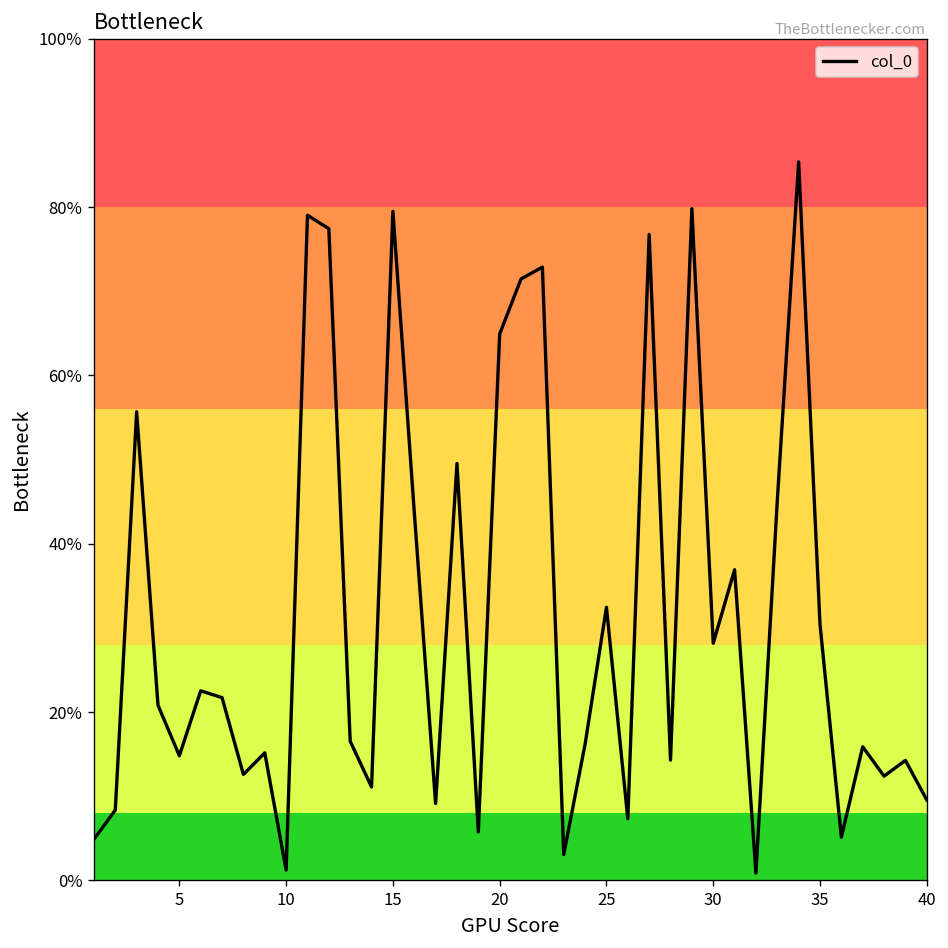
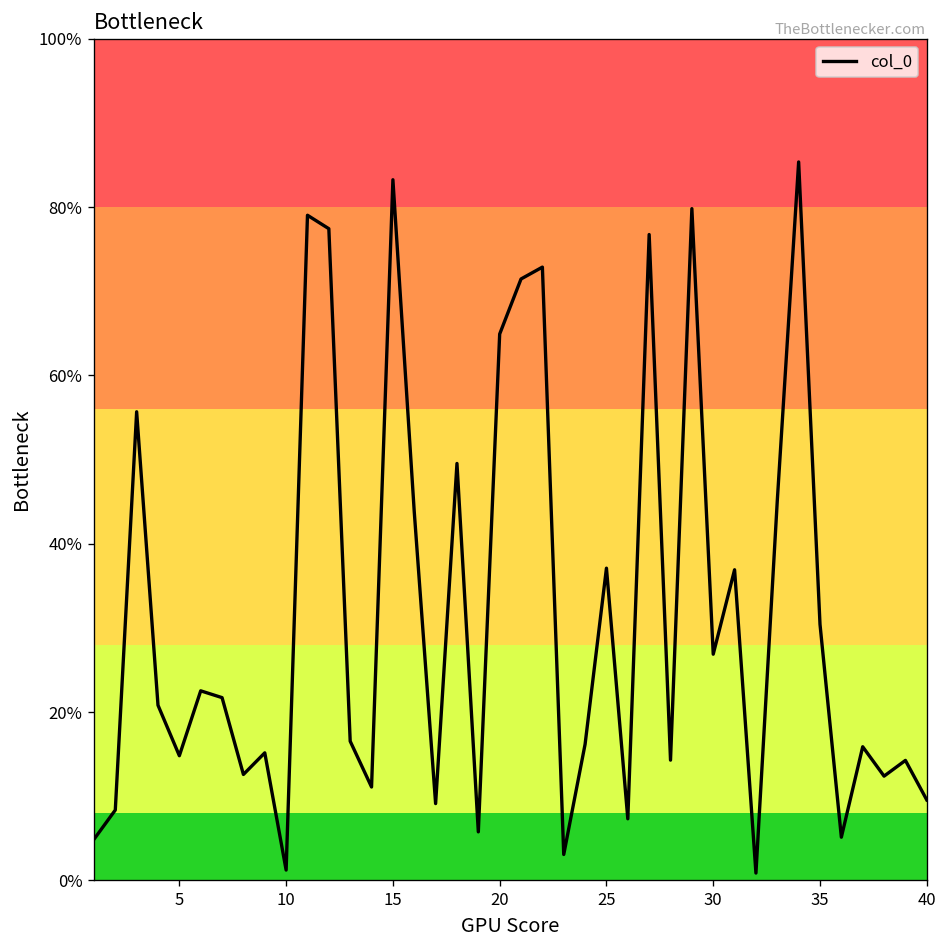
15: 80% -> 83%
25: 32% -> 37%
30: 28% -> 27%
